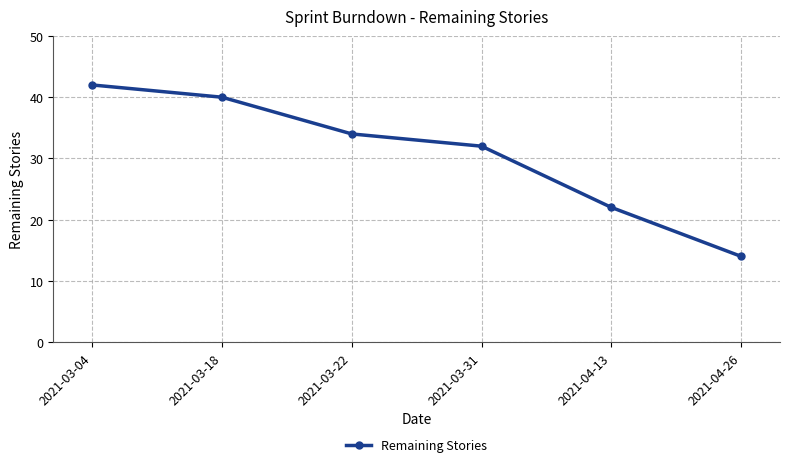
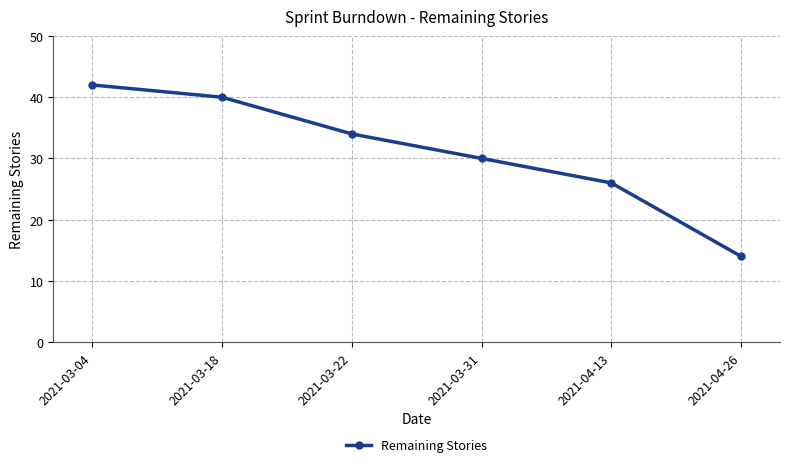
2021-03-31: 32 -> 30
2021-04-13: 22 -> 26
